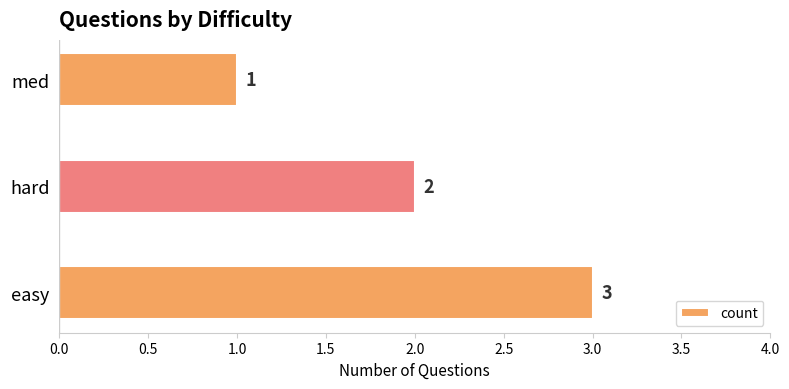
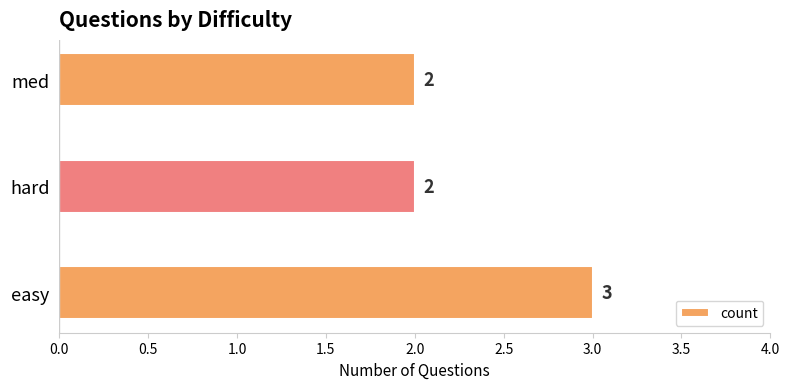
med: 1 -> 2
